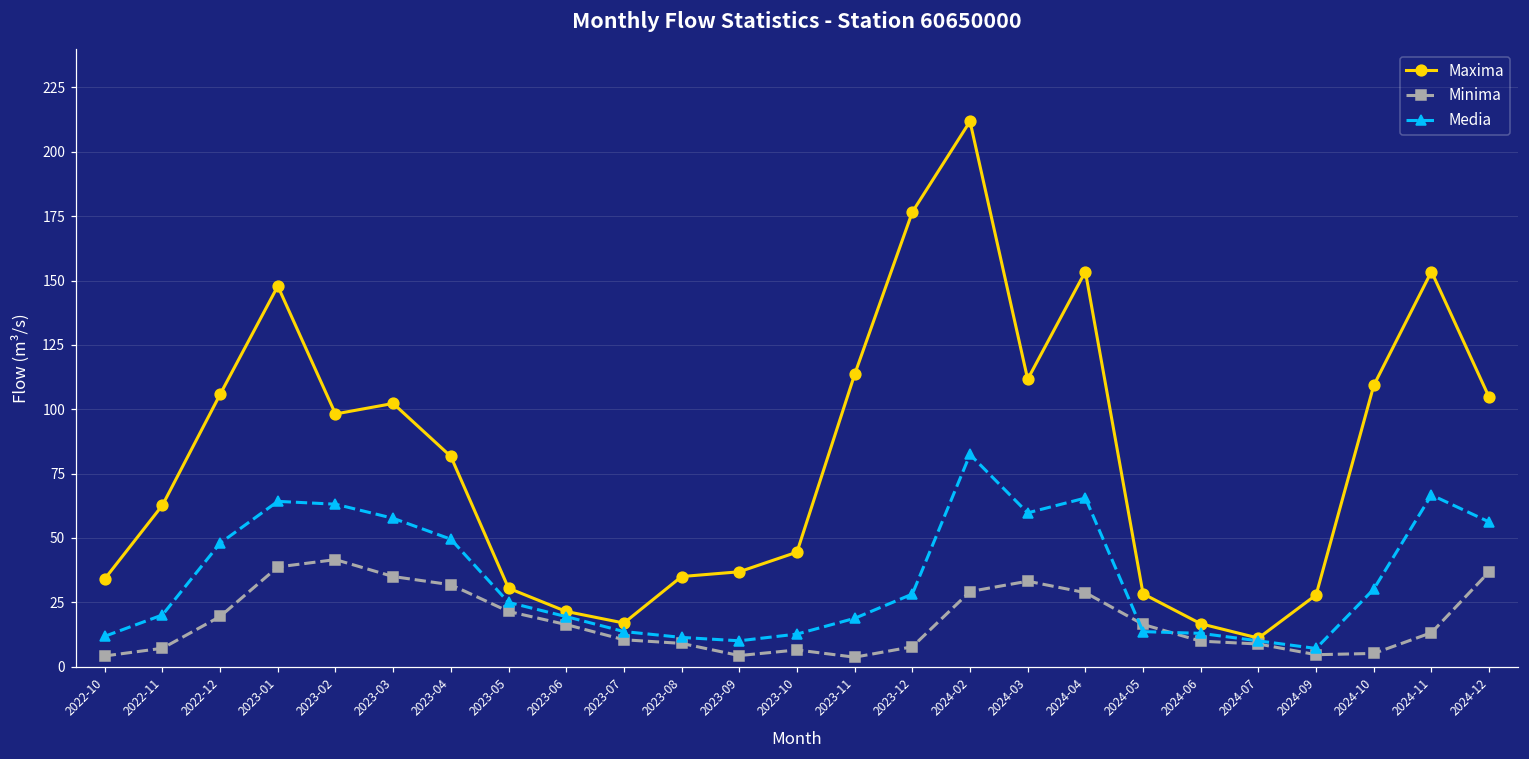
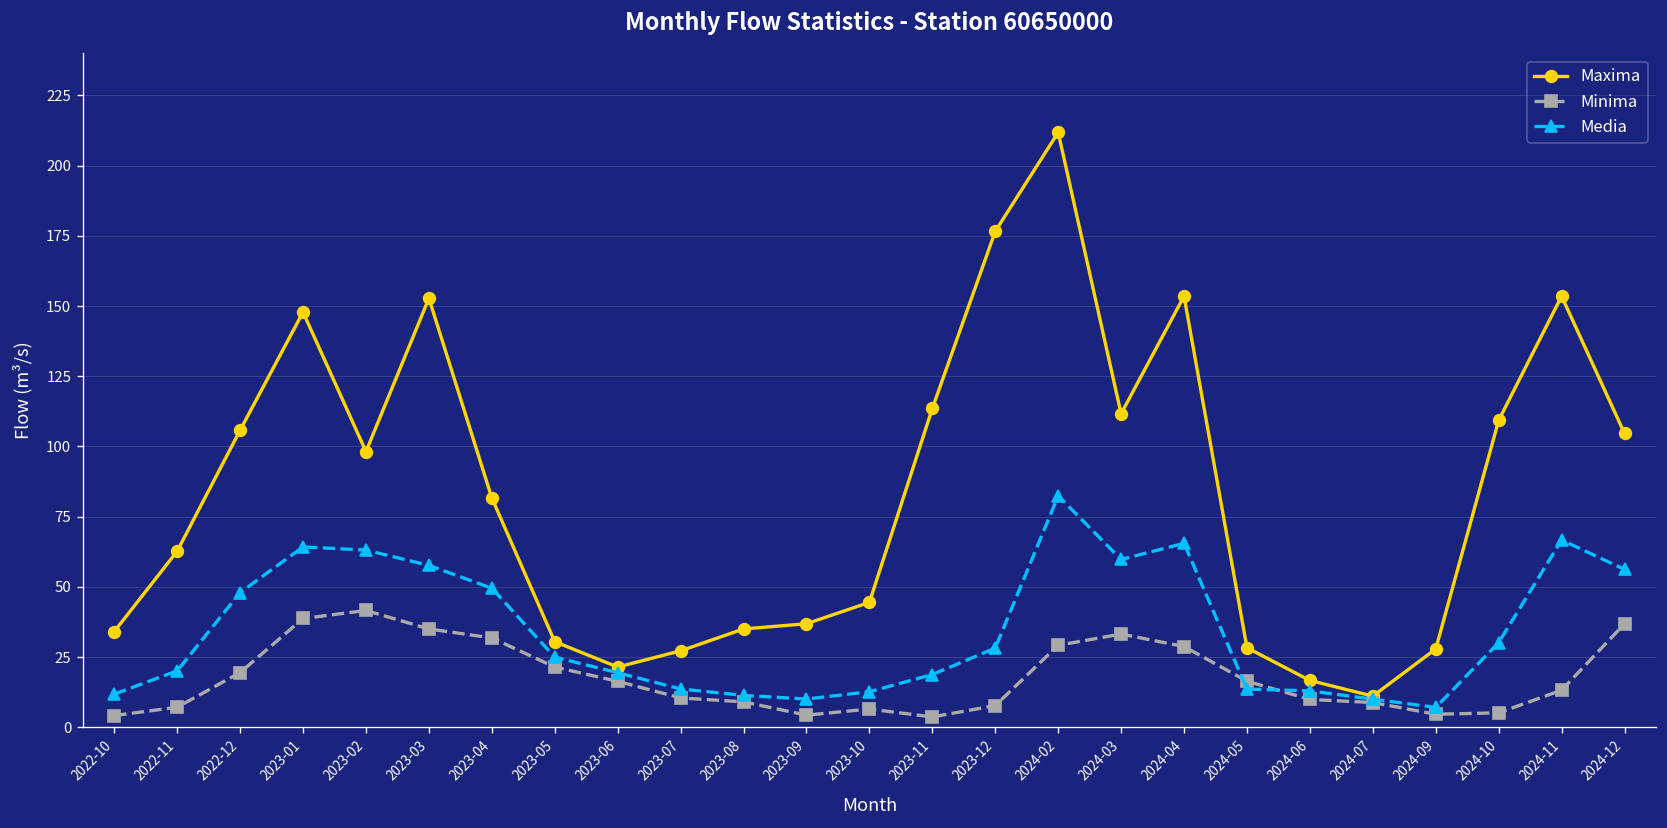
Maxima, 2023-03: 102 -> 153
Maxima, 2023-07: 17 -> 27
